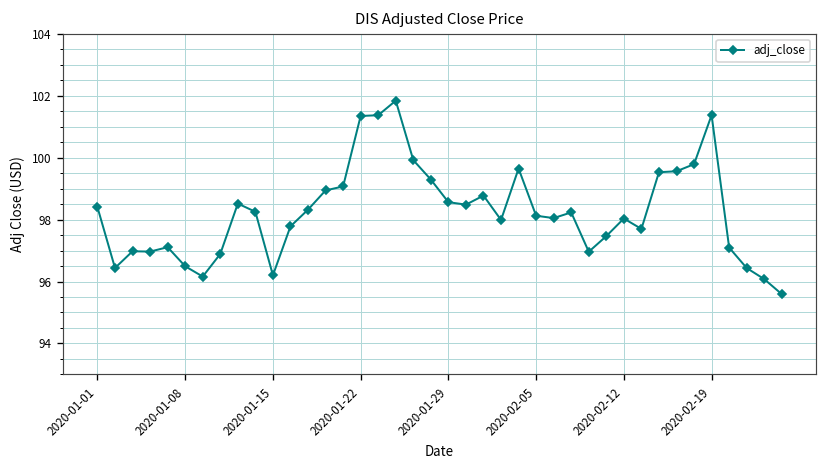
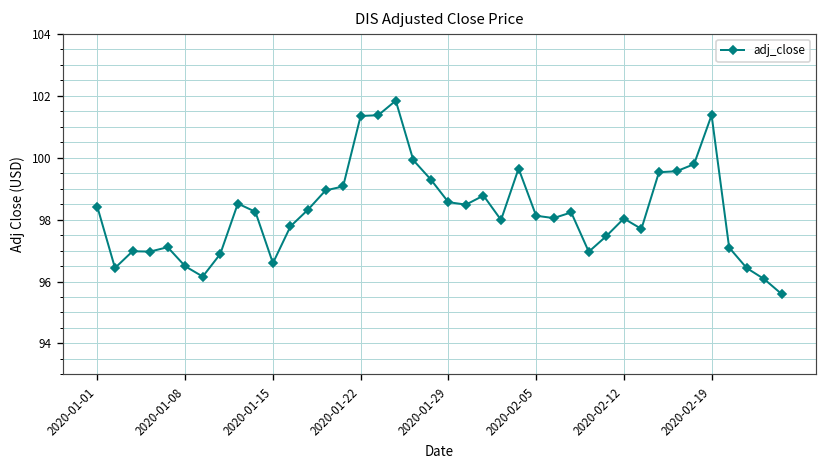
2020-01-15: 96.2 -> 96.6
